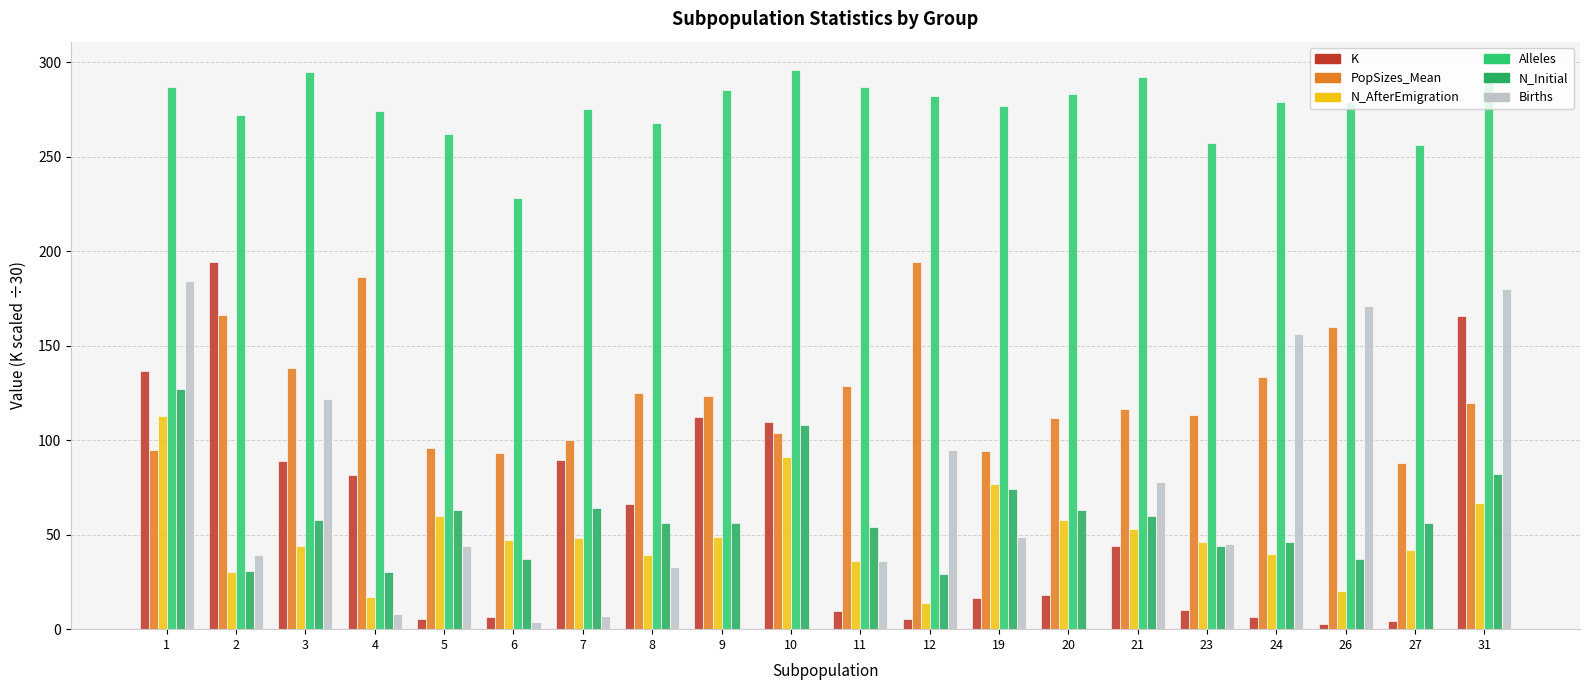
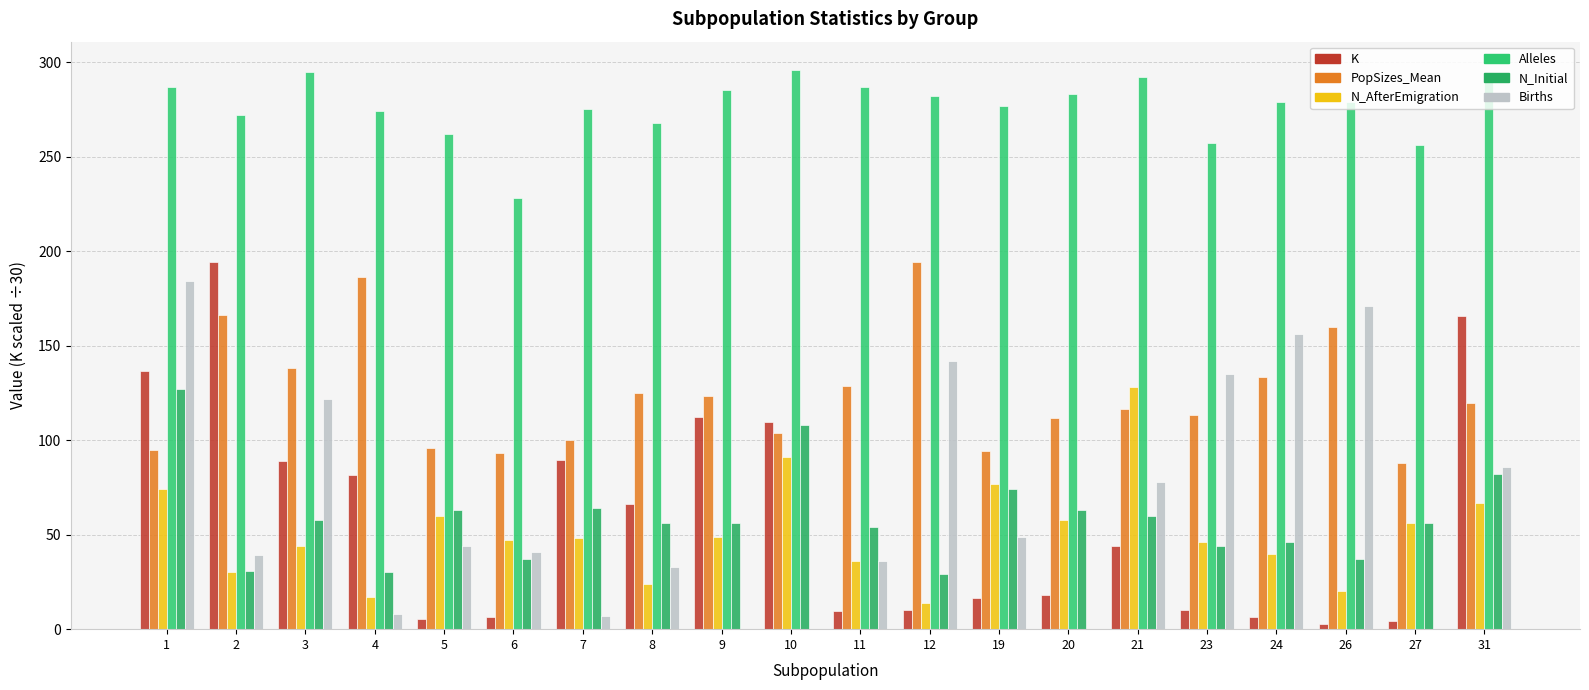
N_AfterEmigration, 1: 113 -> 74
Births, 6: 4 -> 41
N_AfterEmigration, 8: 39 -> 24
K, 12: 5 -> 10
Births, 12: 95 -> 142
N_AfterEmigration, 21: 53 -> 128
Births, 23: 45 -> 135
N_AfterEmigration, 27: 42 -> 56
Births, 31: 180 -> 86
